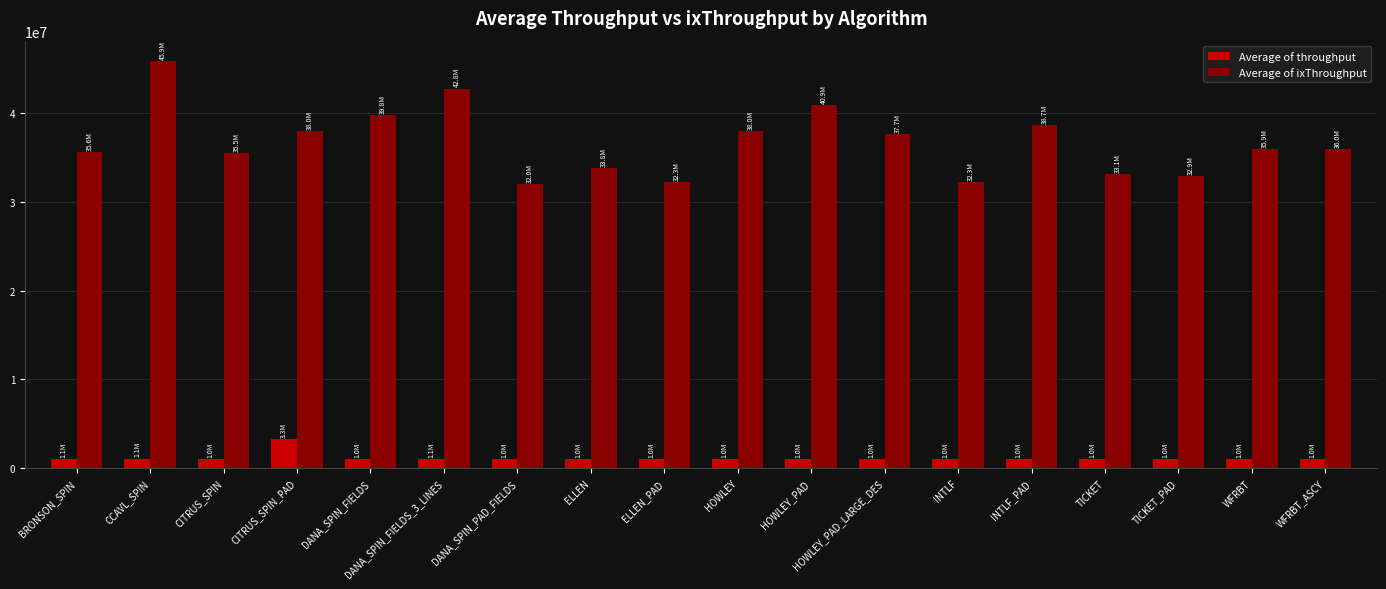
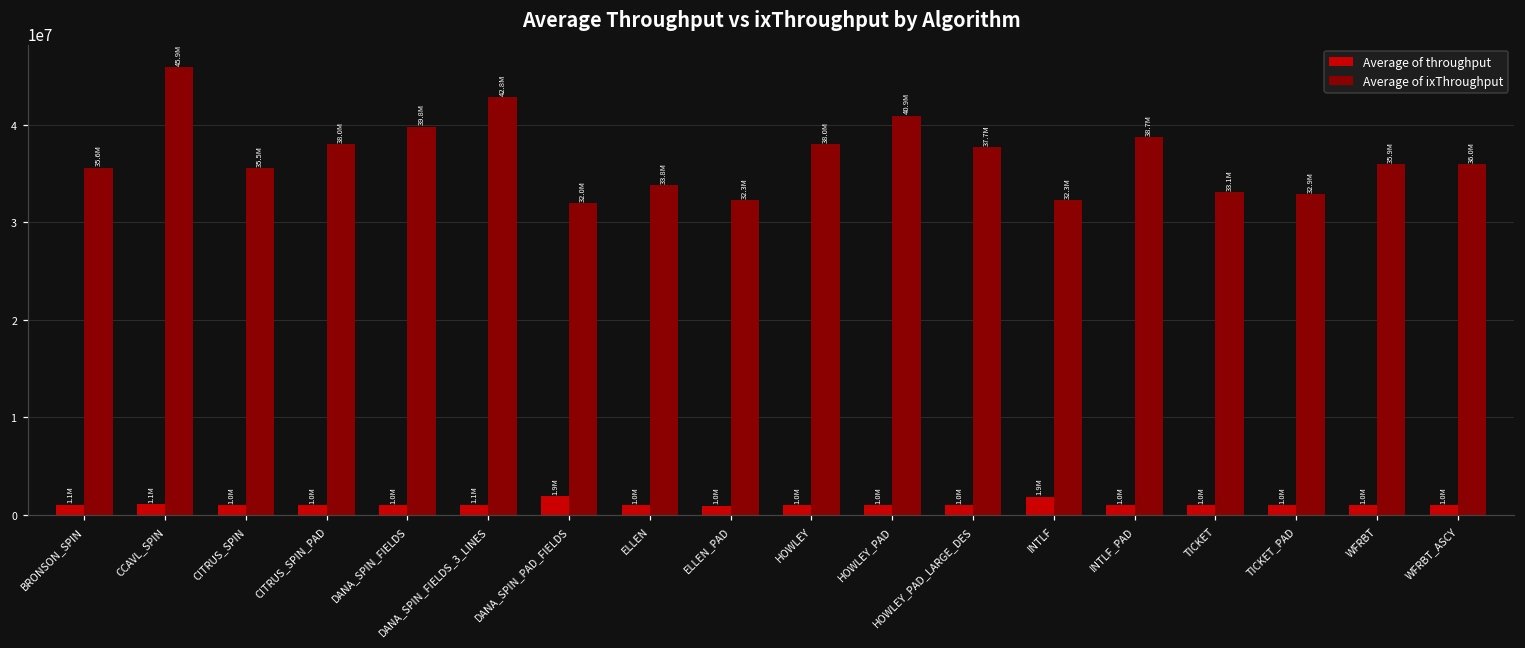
Average of throughput, CITRUS_SPIN_PAD: 3.3M -> 1.0M
Average of throughput, DANA_SPIN_PAD_FIELDS: 1.0M -> 1.9M
Average of throughput, INTLF: 1.0M -> 1.9M
